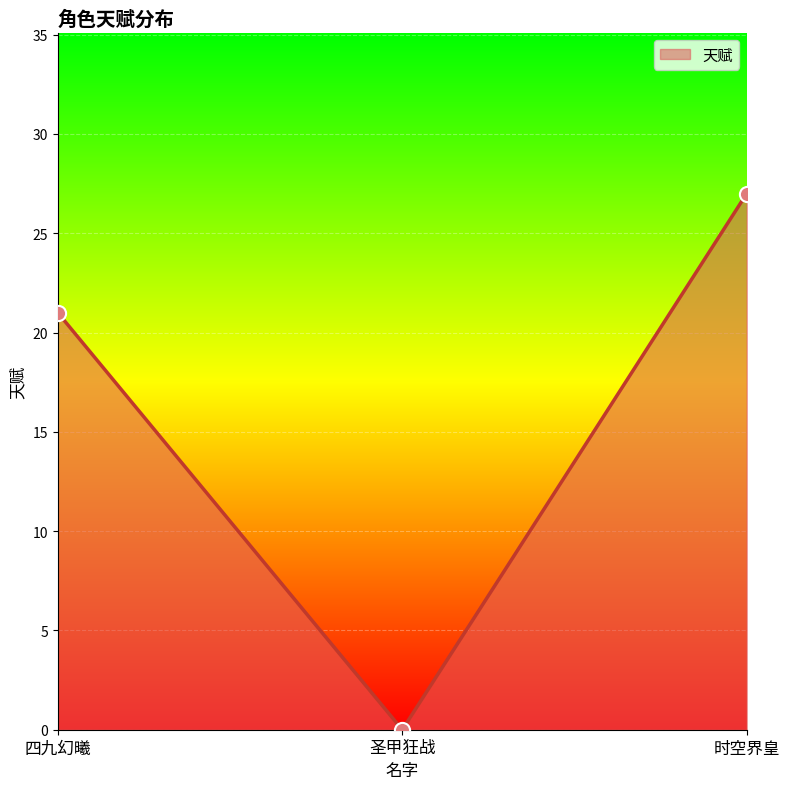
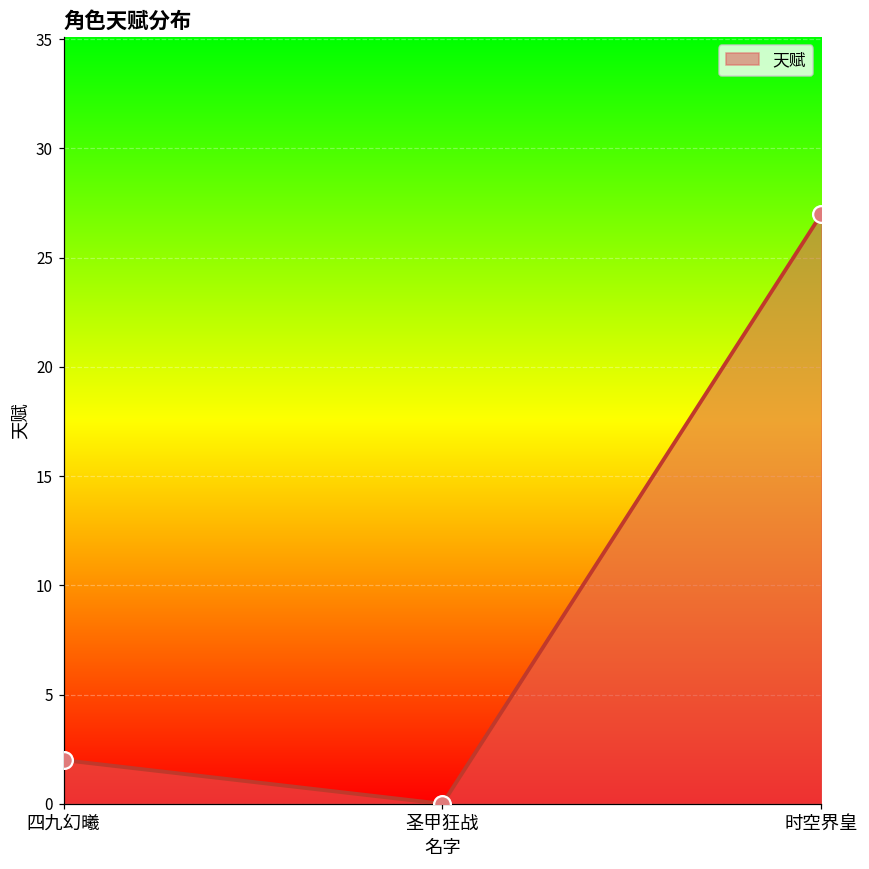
四九幻曦: 21 -> 2
